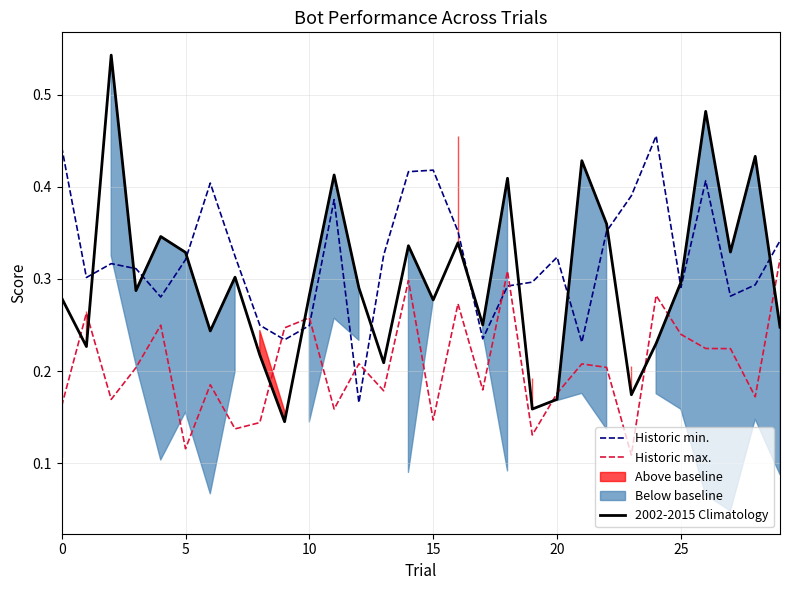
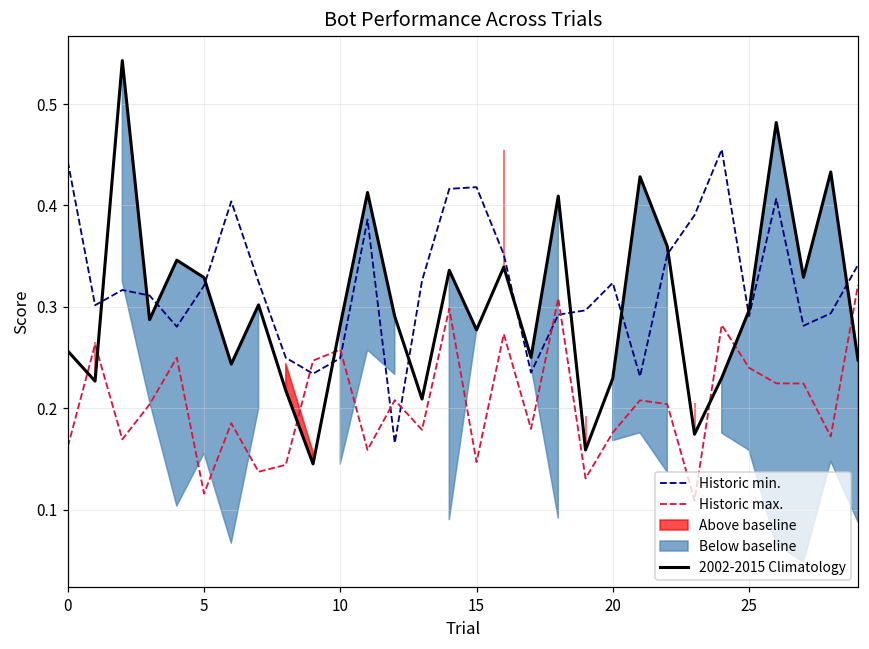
2002-2015 Climatology, 0: 0.28 -> 0.26
2002-2015 Climatology, 20: 0.17 -> 0.23
